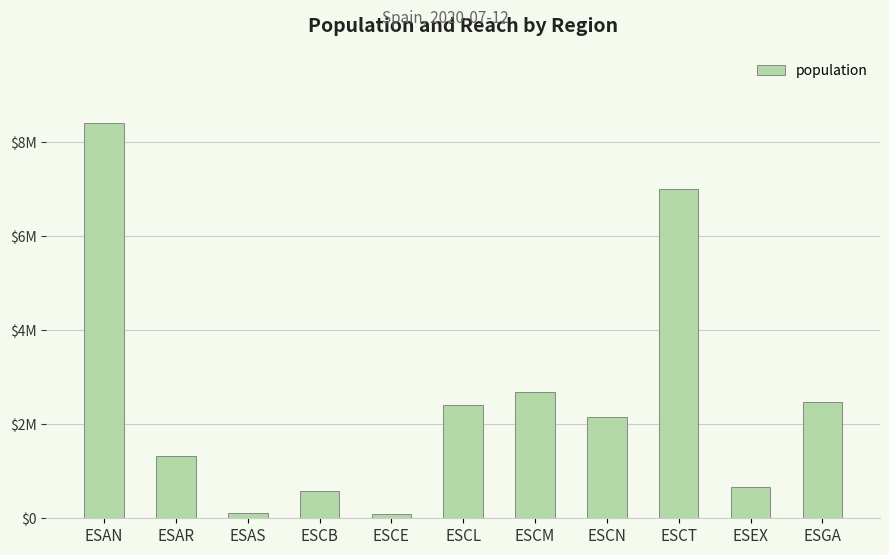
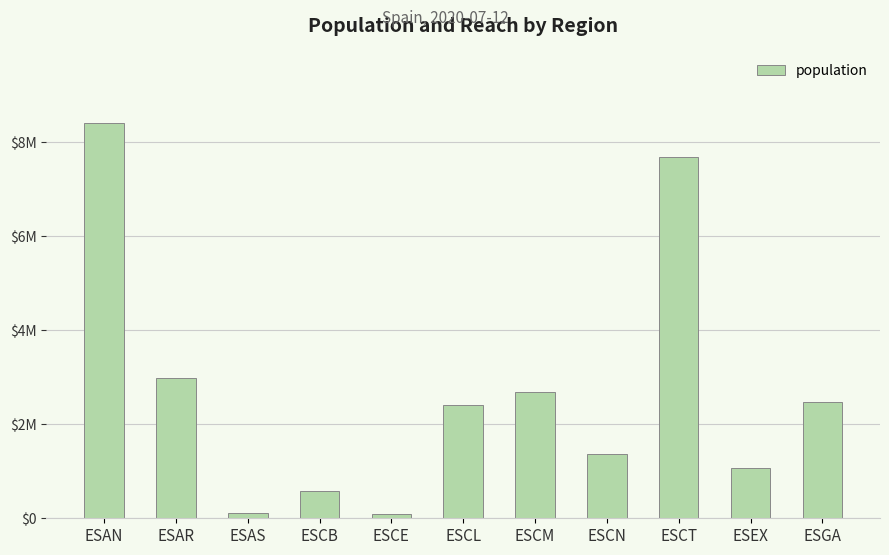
ESAR: $1300000 -> $3000000
ESCN: $2200000 -> $1400000
ESCT: $7000000 -> $7700000
ESEX: $700000 -> $1100000
